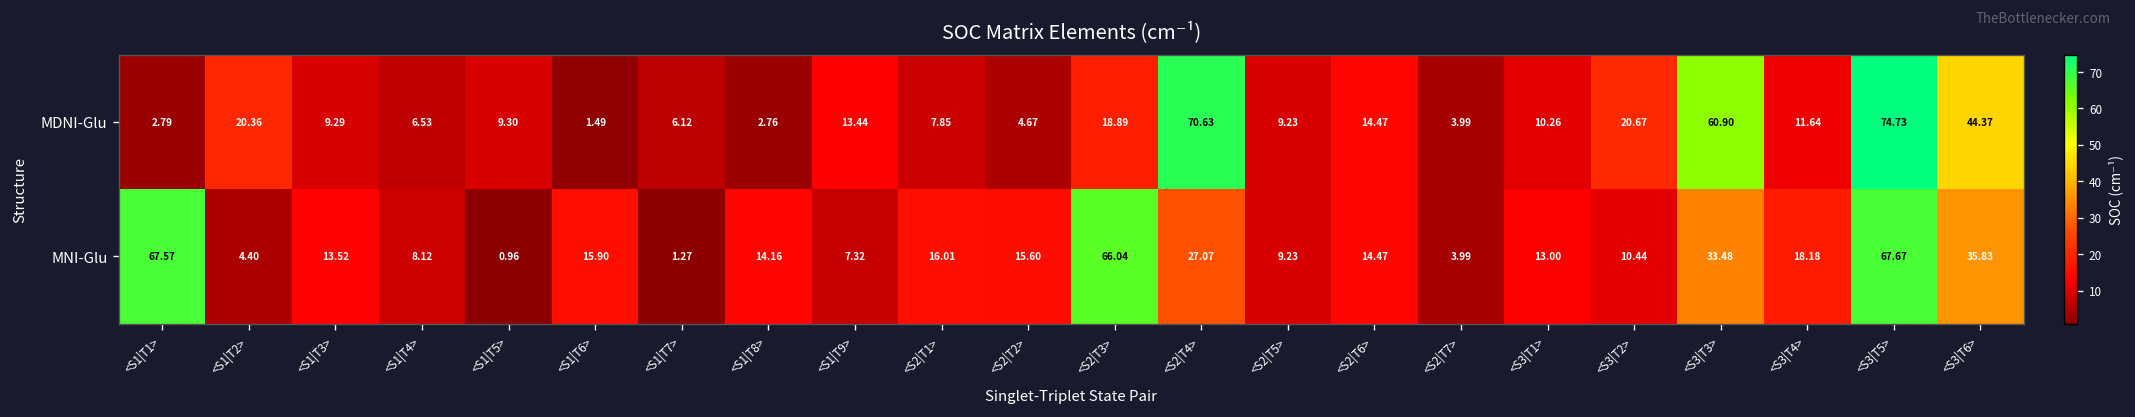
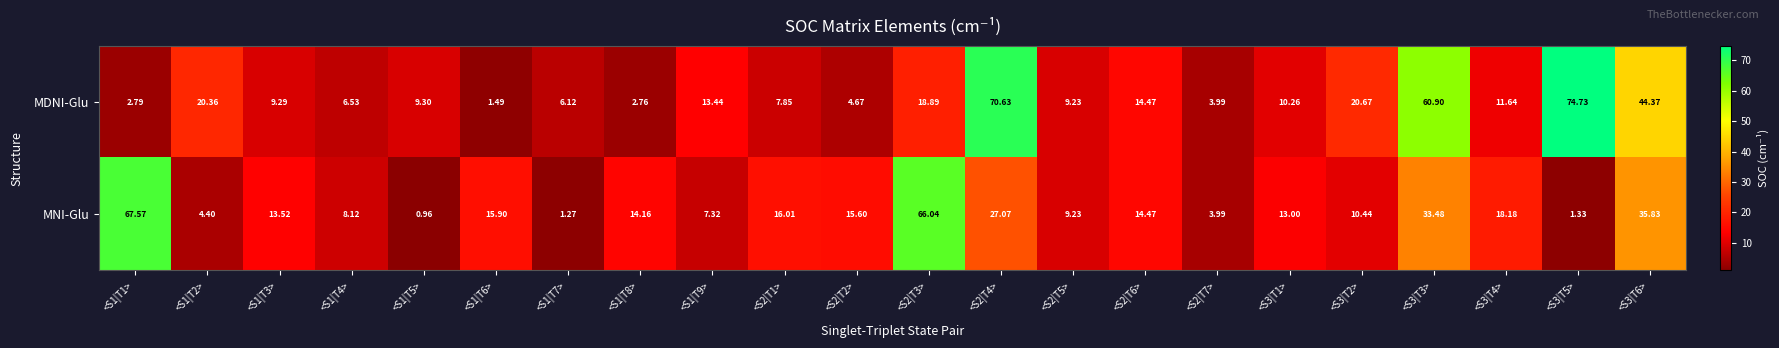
MNI-Glu, <S3|T5>: 67.67 -> 1.33
